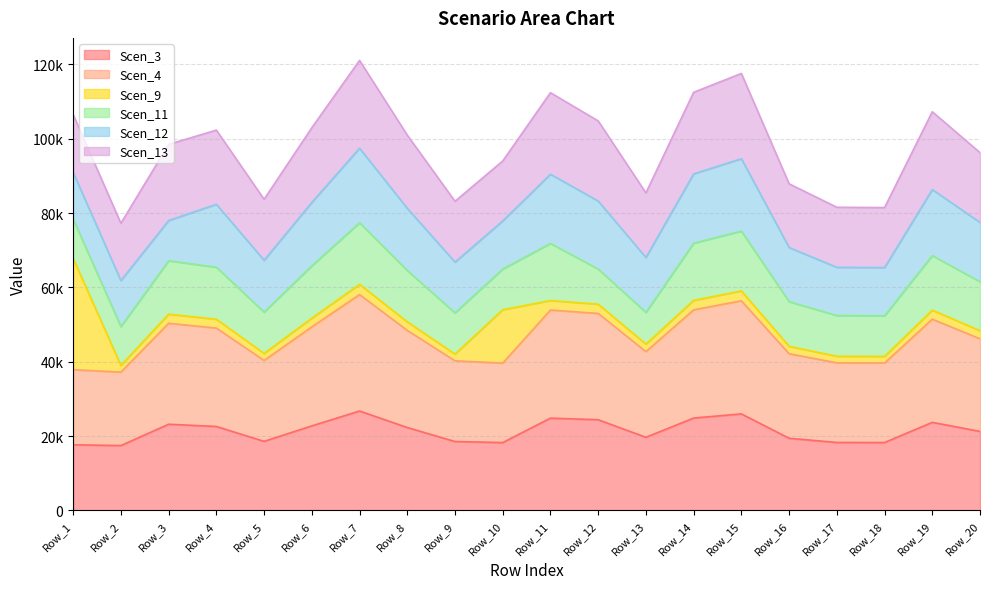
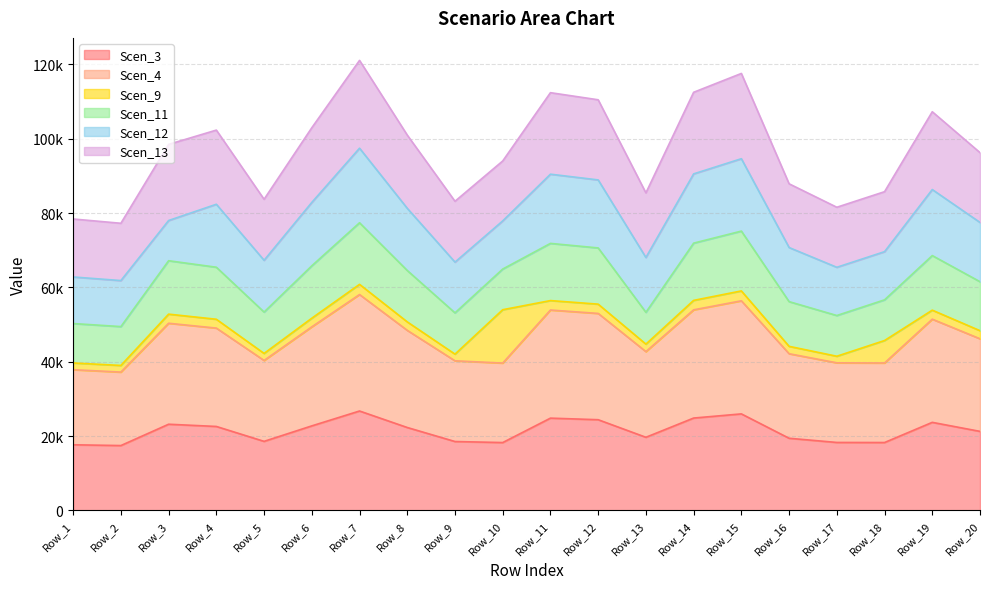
Scen_9, Row_1: 30000 -> 2000
Scen_11, Row_12: 9000 -> 15000
Scen_9, Row_18: 2000 -> 6000
